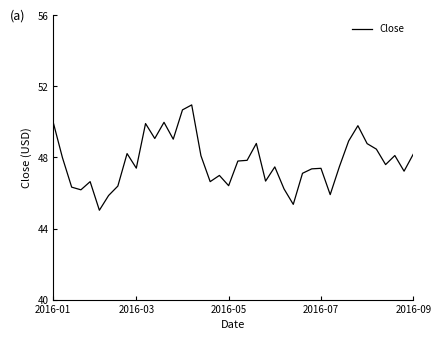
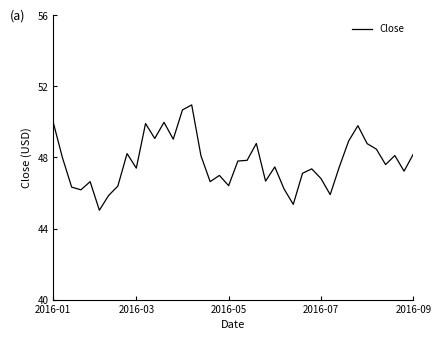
2016-07: 47.4 -> 46.8
